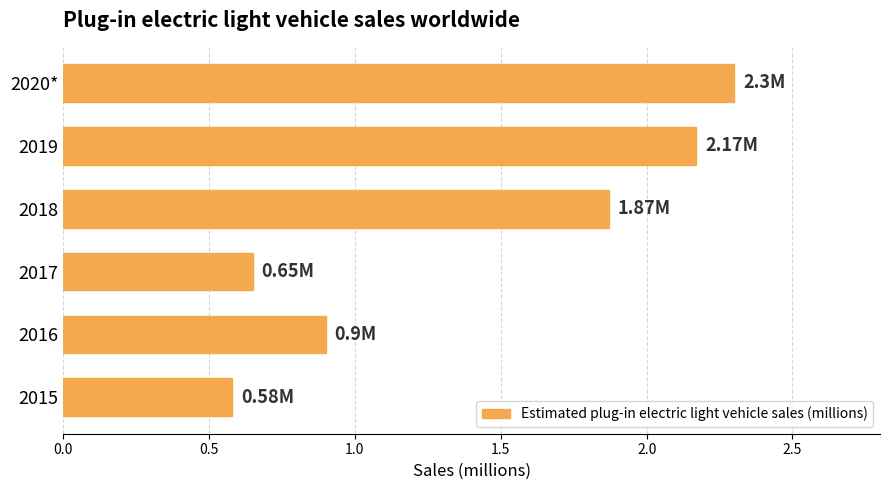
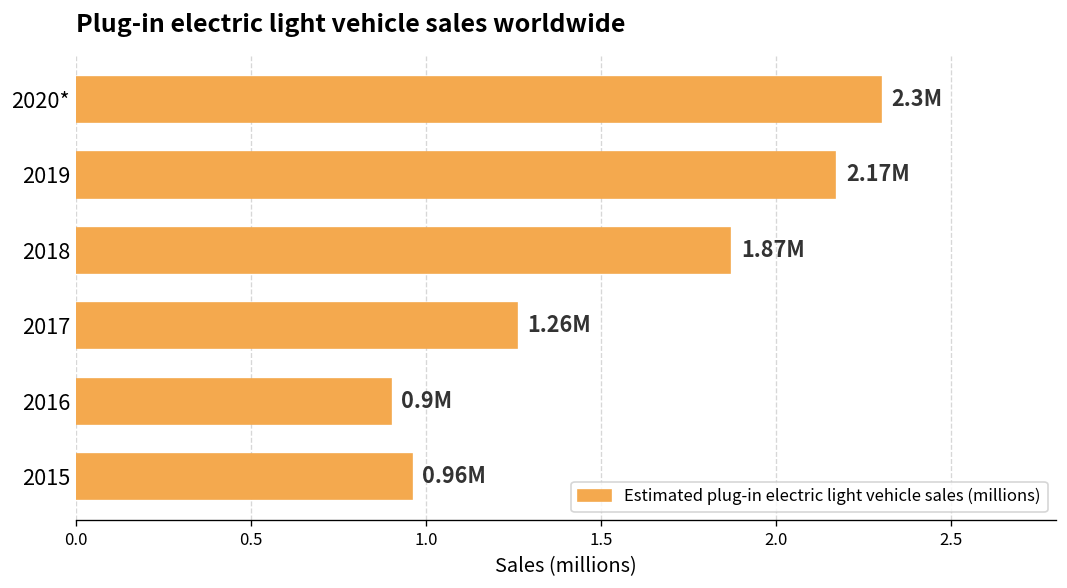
2017: 0.65M -> 1.26M
2015: 0.58M -> 0.96M
